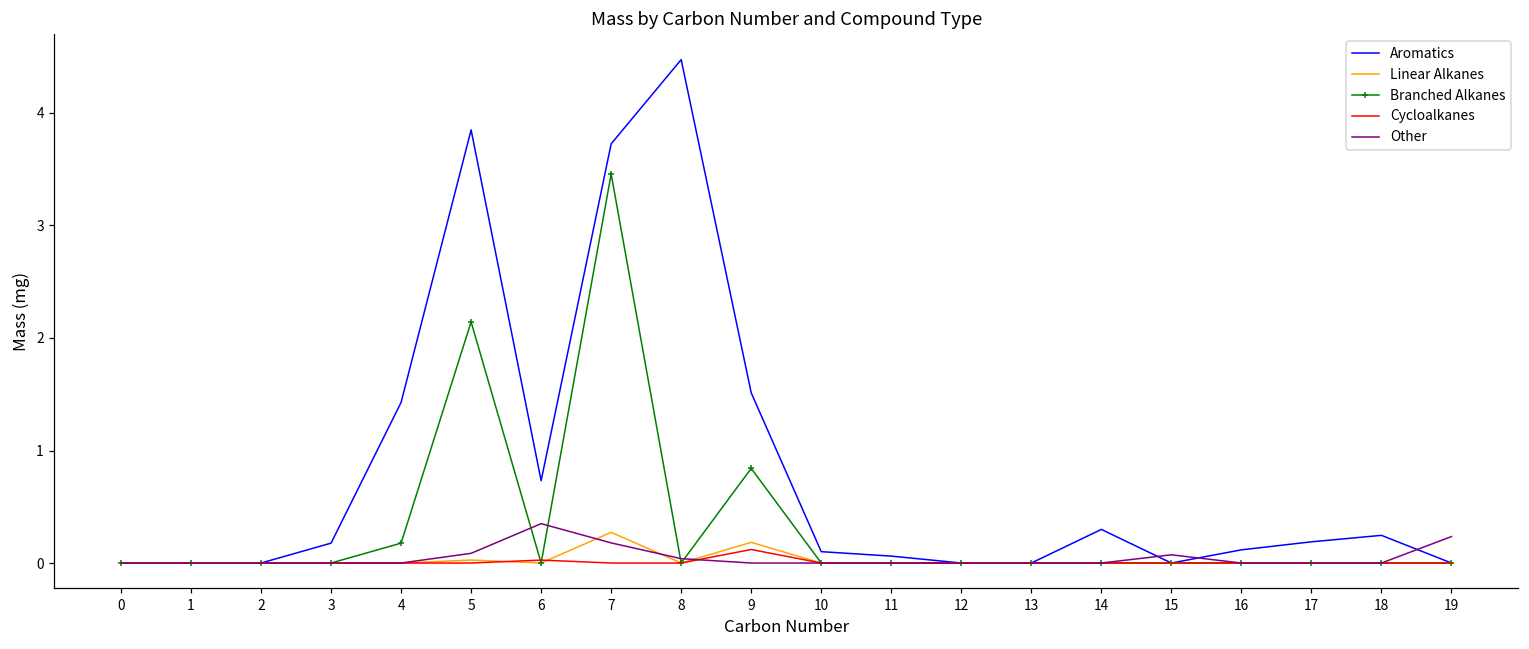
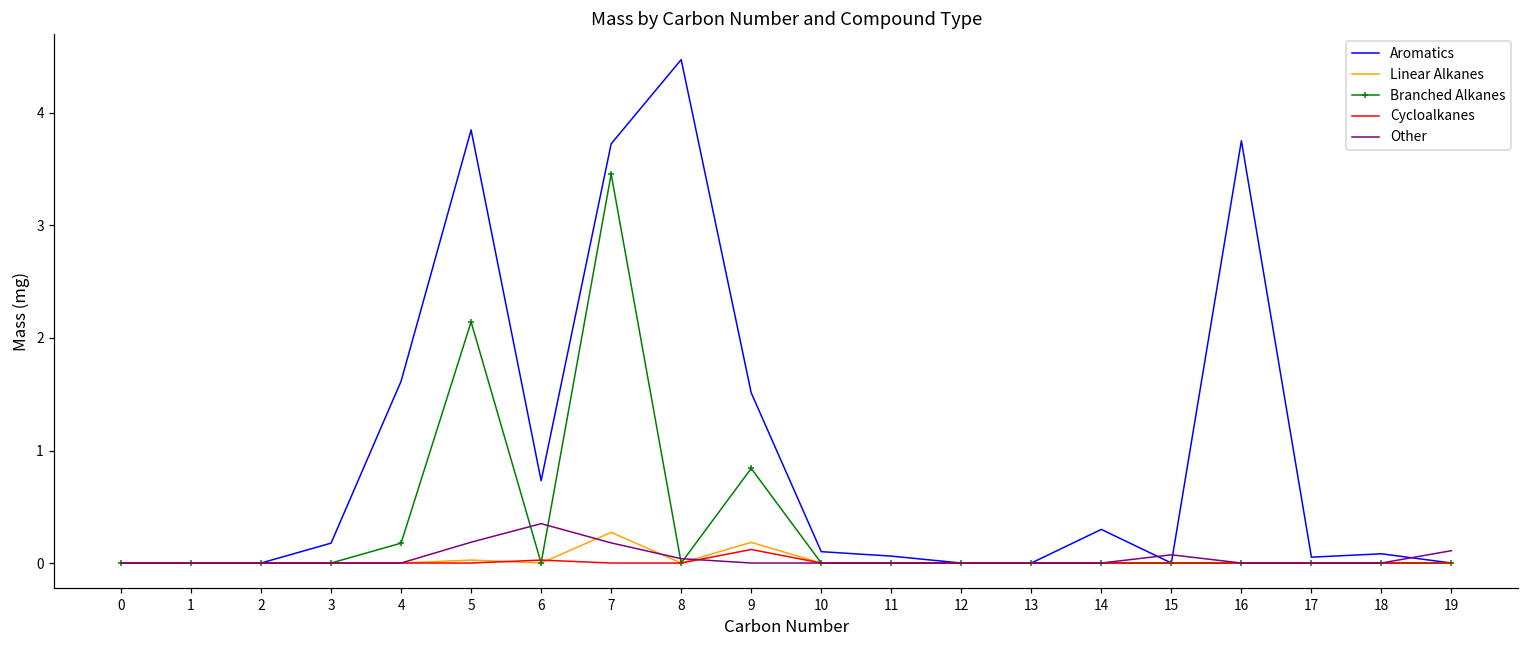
Aromatics, 4: 1.43 -> 1.62
Other, 5: 0.09 -> 0.18
Aromatics, 16: 0.12 -> 3.75
Aromatics, 17: 0.19 -> 0.05
Aromatics, 18: 0.25 -> 0.08
Other, 19: 0.24 -> 0.11
